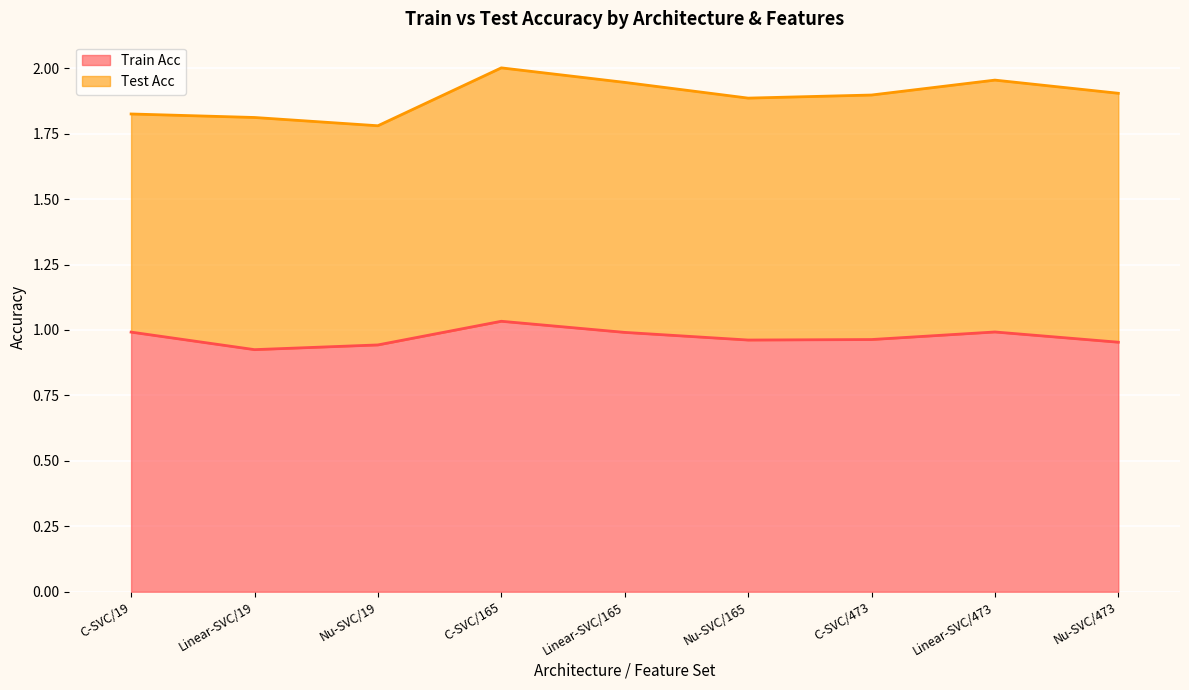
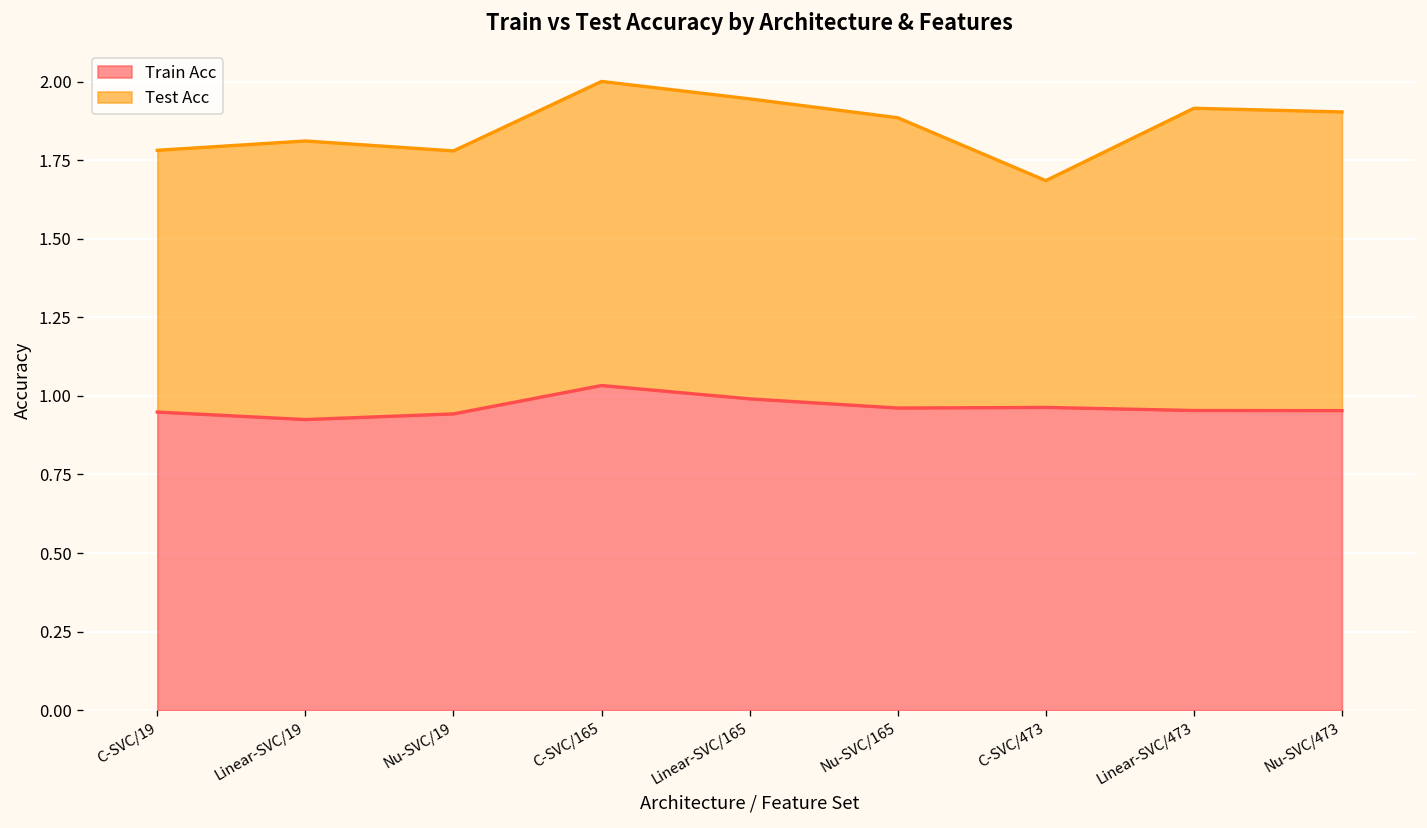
Train Acc, C-SVC/19: 0.99 -> 0.95
Test Acc, C-SVC/473: 0.93 -> 0.72
Train Acc, Linear-SVC/473: 0.99 -> 0.95
